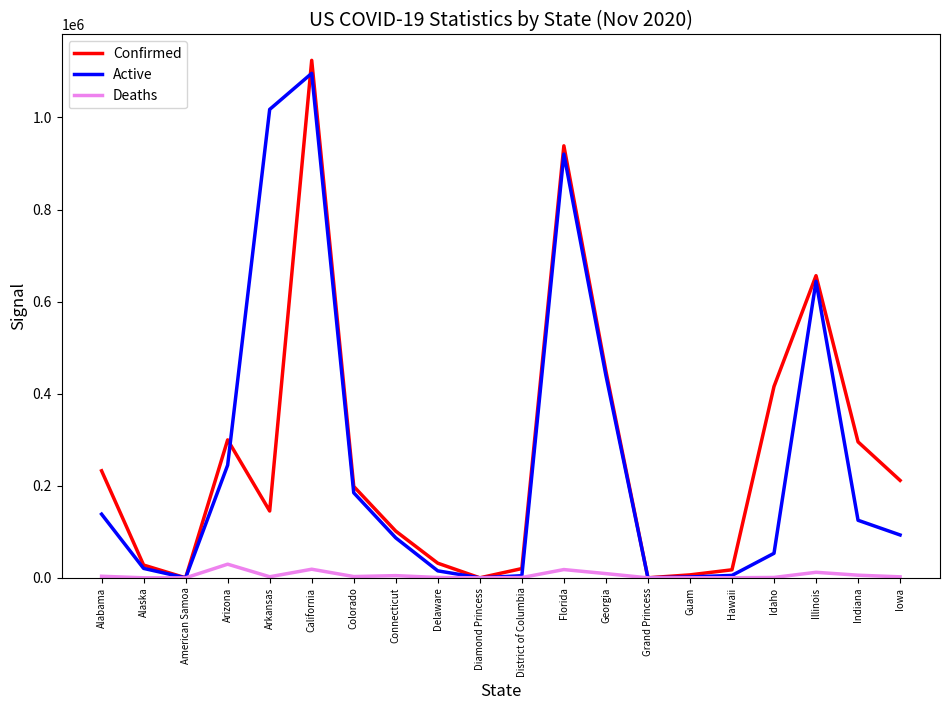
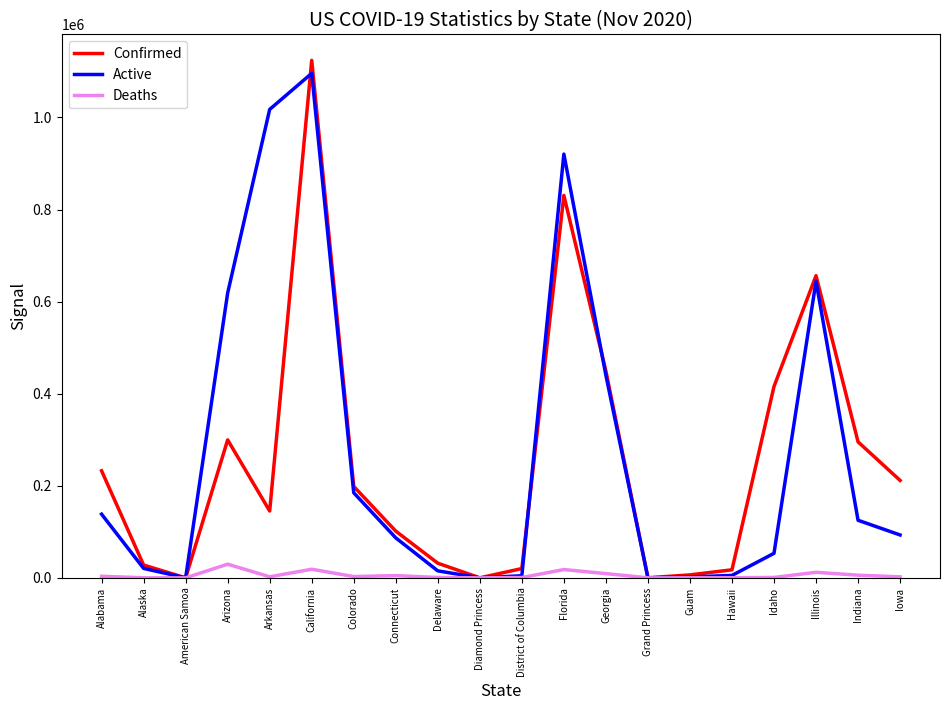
Active, Arizona: 240000 -> 620000
Confirmed, Florida: 940000 -> 830000
